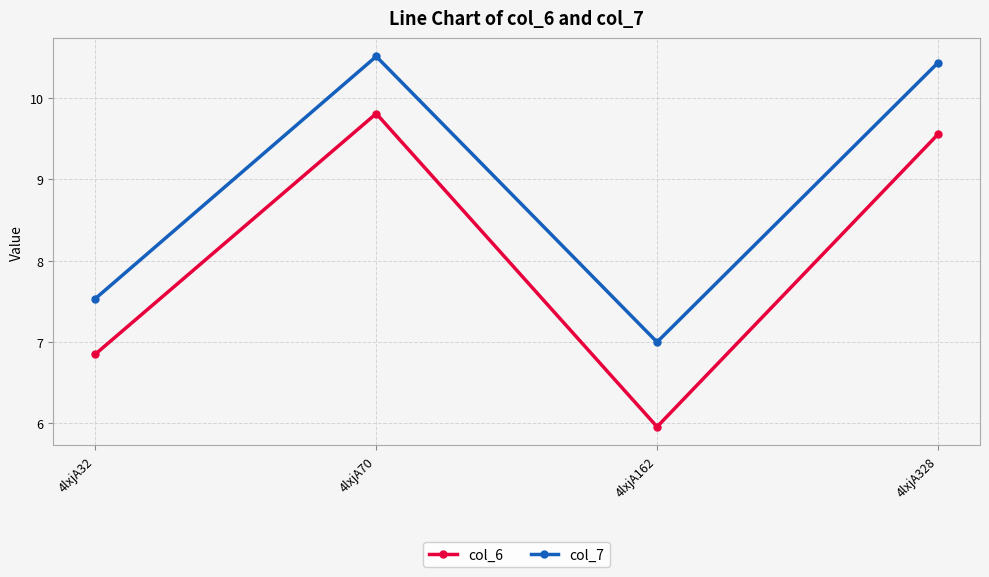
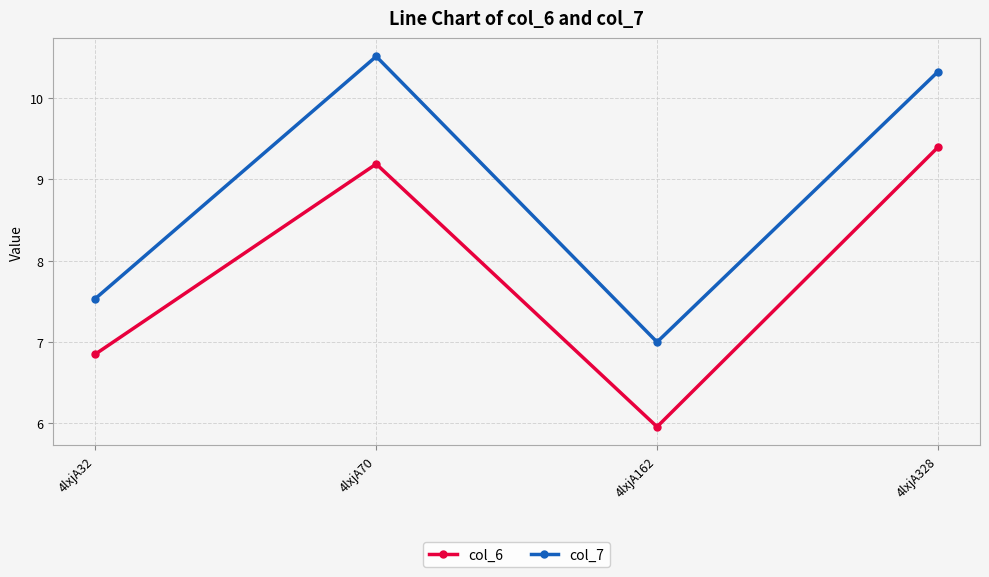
col_6, 4lxjA70: 9.8 -> 9.2
col_6, 4lxjA328: 9.6 -> 9.4
col_7, 4lxjA328: 10.4 -> 10.3
